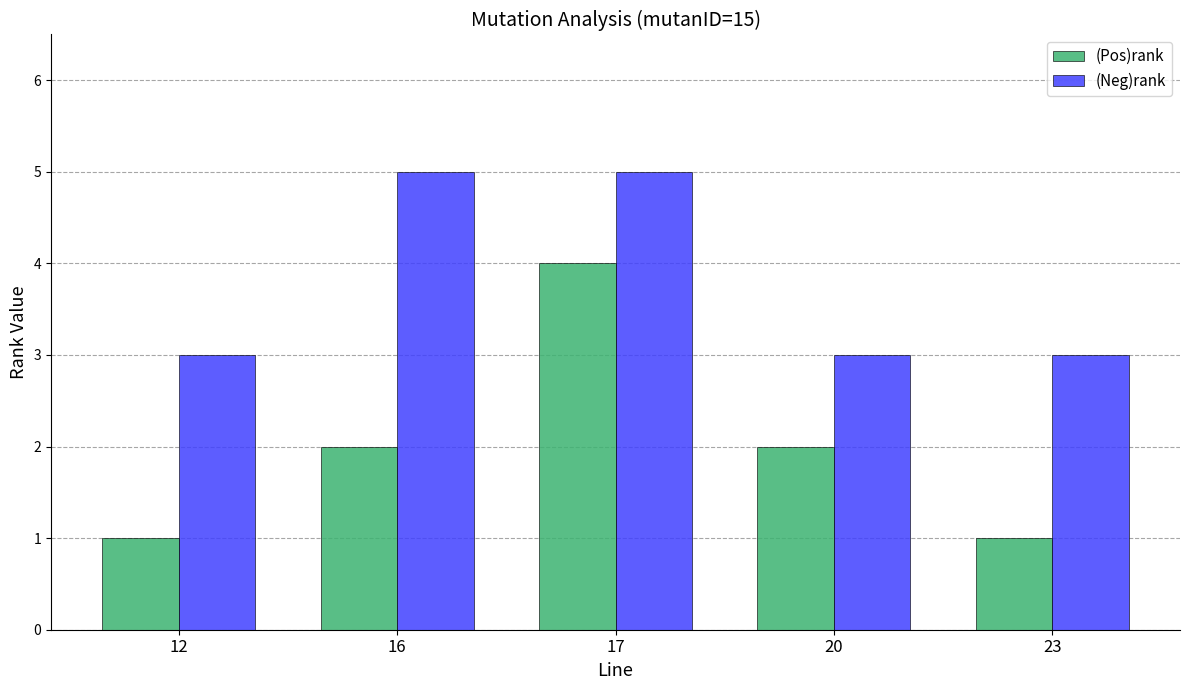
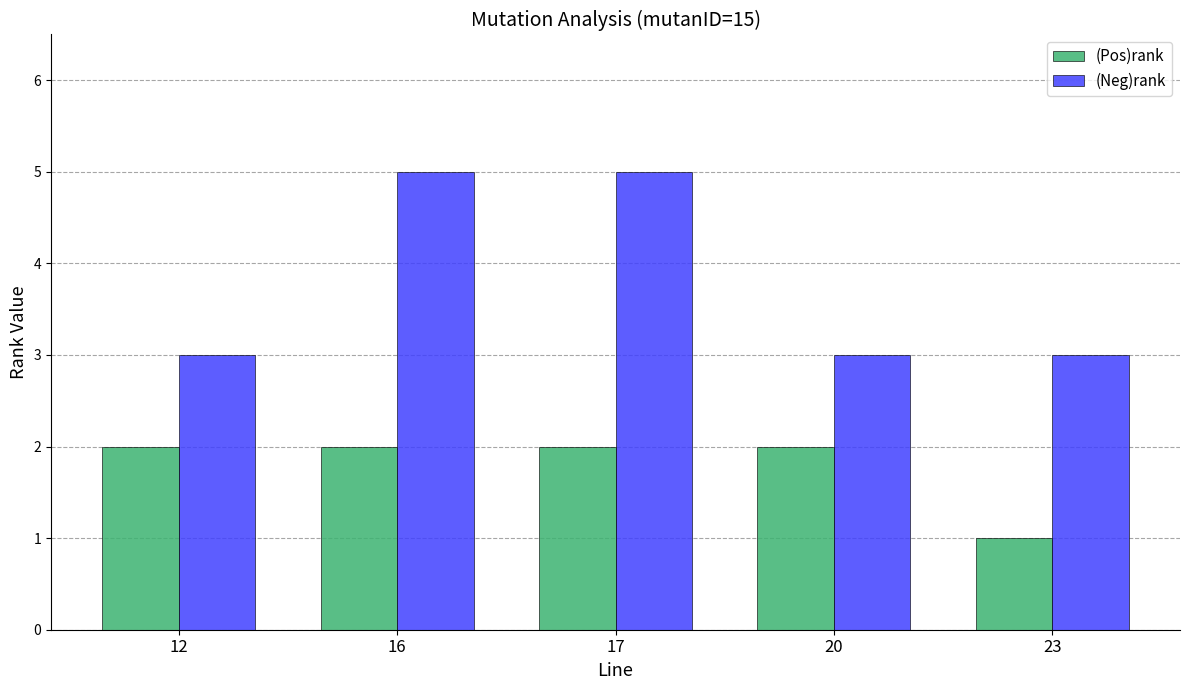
(Pos)rank, 12: 1 -> 2
(Pos)rank, 17: 4 -> 2
